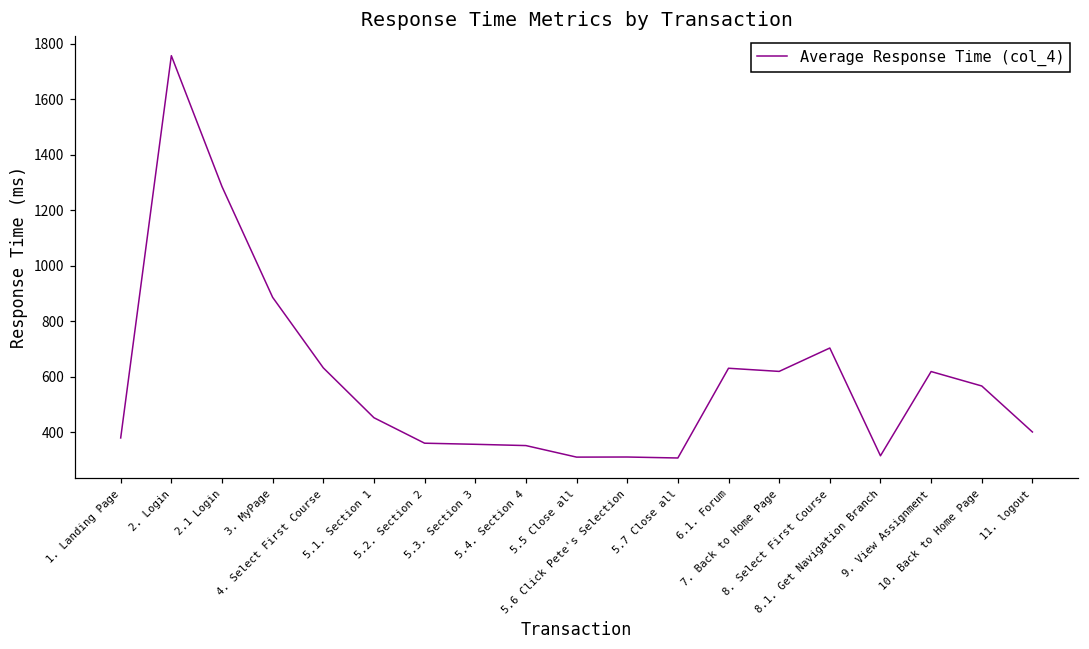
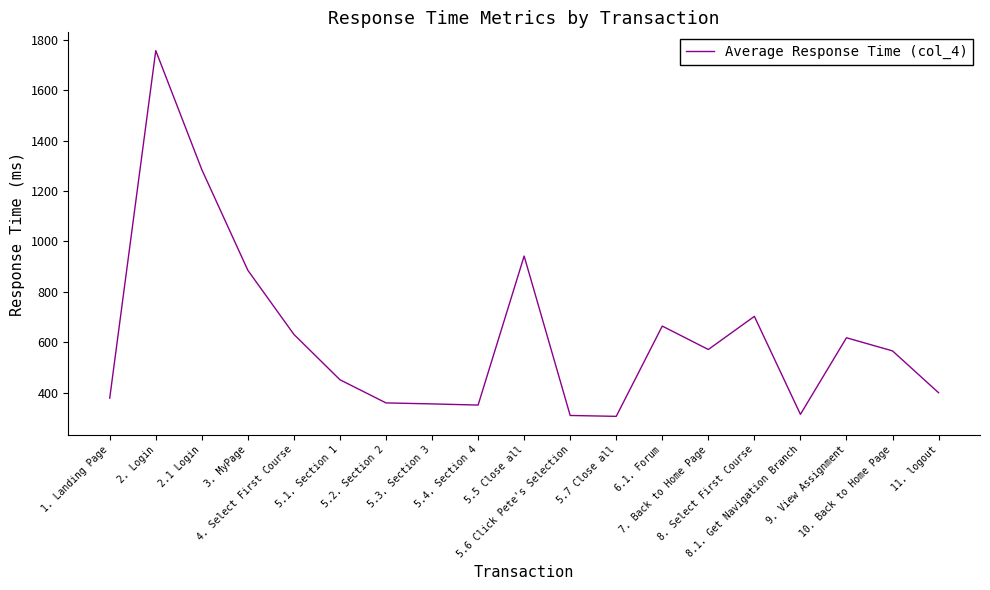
5.5 Close all: 310 -> 940
6.1. Forum: 630 -> 660
7. Back to Home Page: 620 -> 570
